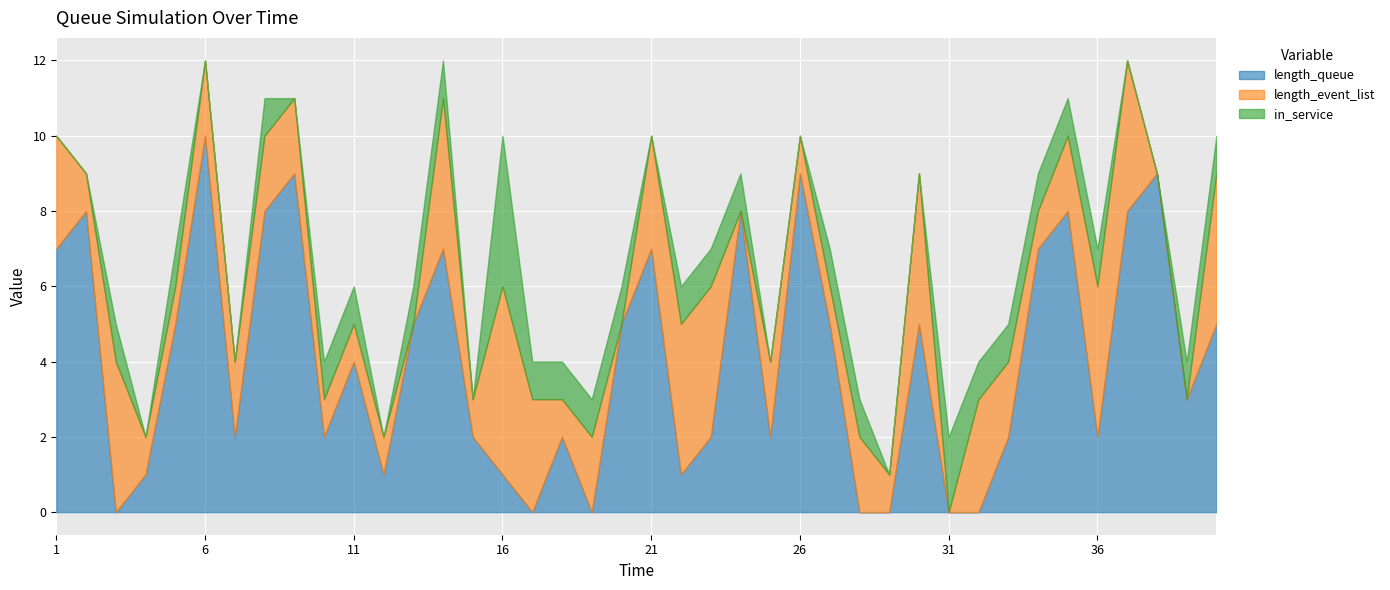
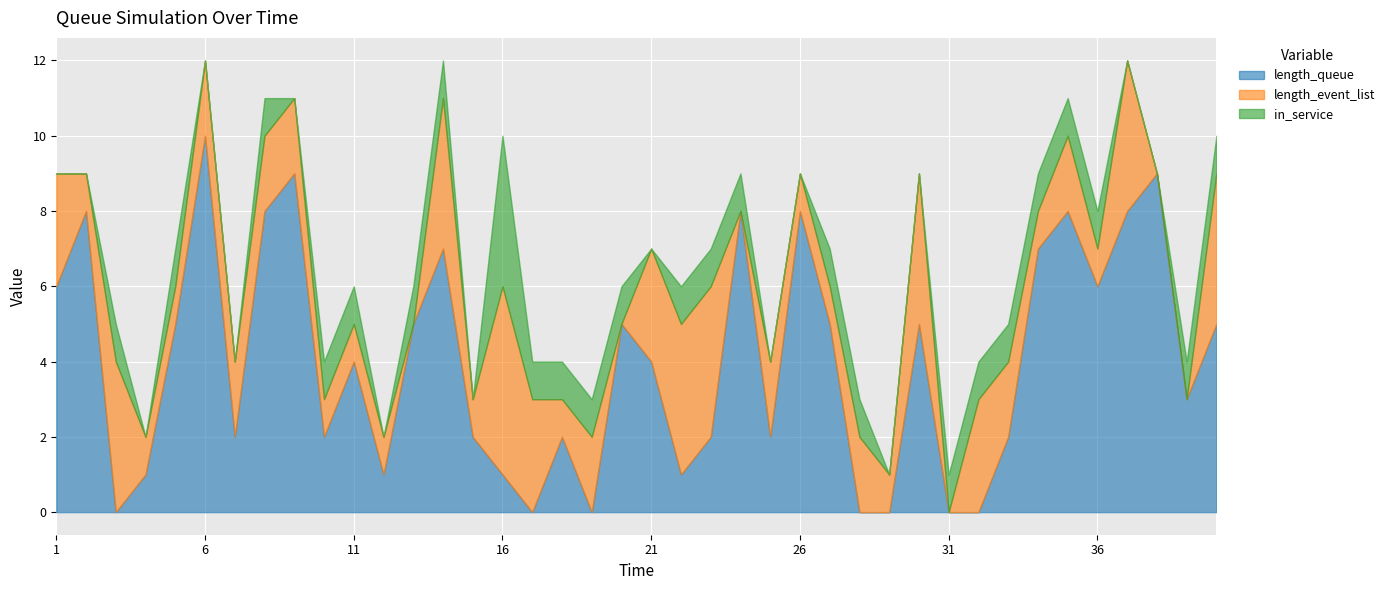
length_queue, 1: 7 -> 6
length_queue, 21: 7 -> 4
length_queue, 26: 9 -> 8
in_service, 31: 2 -> 1
length_queue, 36: 2 -> 6
length_event_list, 36: 4 -> 1
